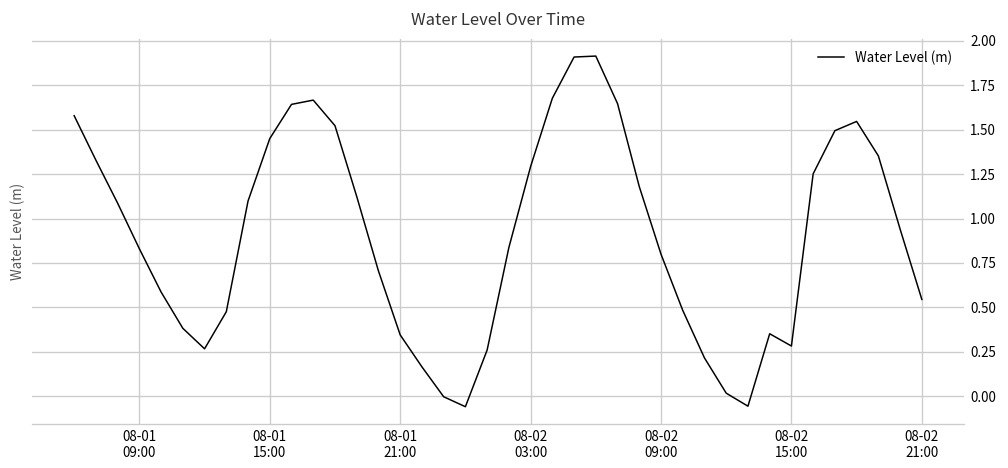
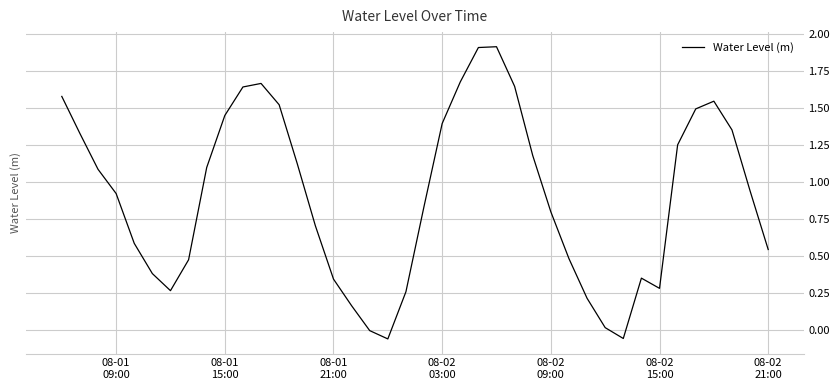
08-01 09:00: 0.83 -> 0.92
08-02 03:00: 1.29 -> 1.40
